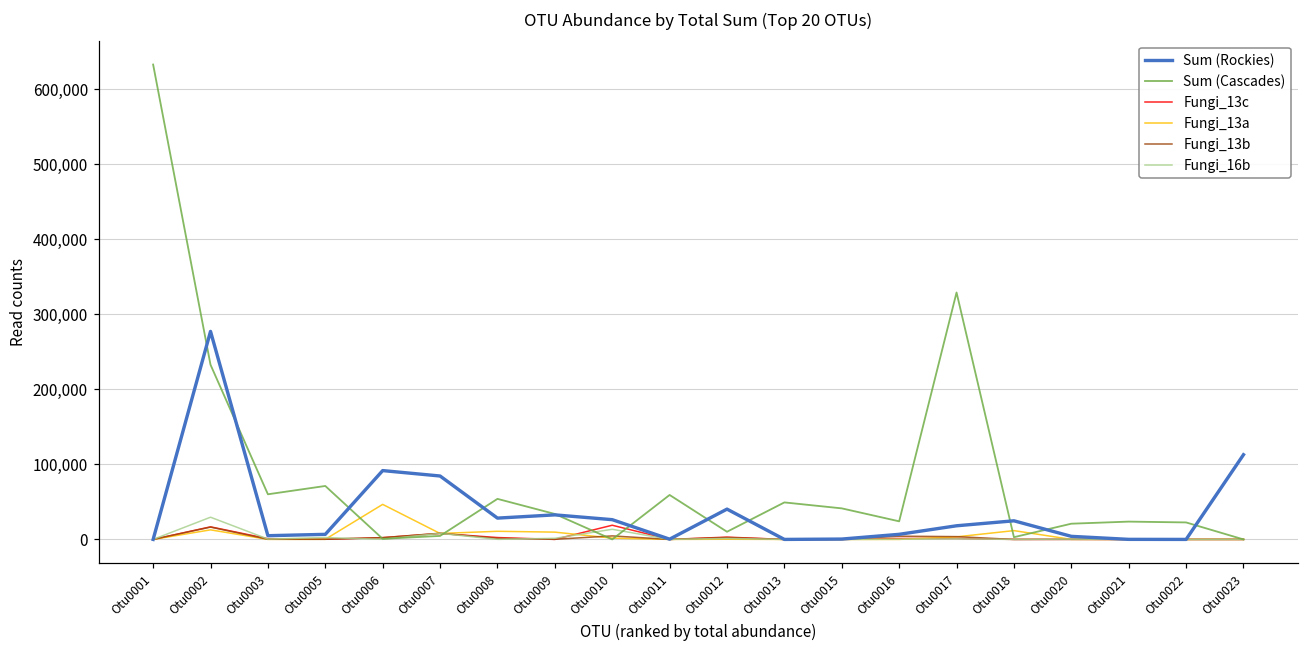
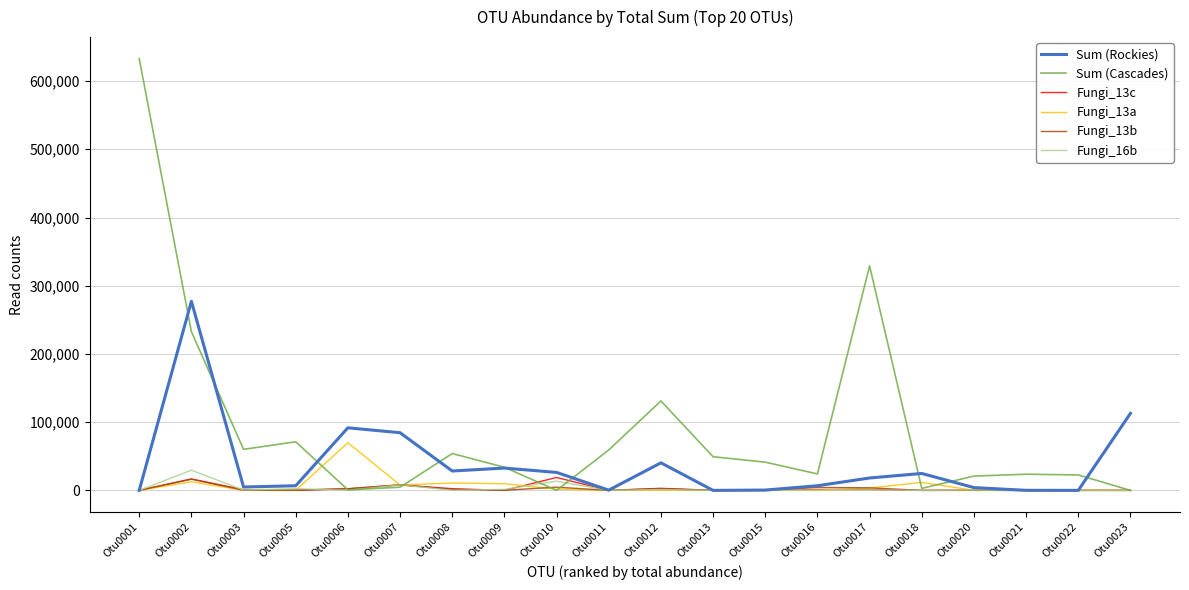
Fungi_13a, Otu0006: 50,000 -> 70,000
Sum (Cascades), Otu0012: 10,000 -> 130,000
